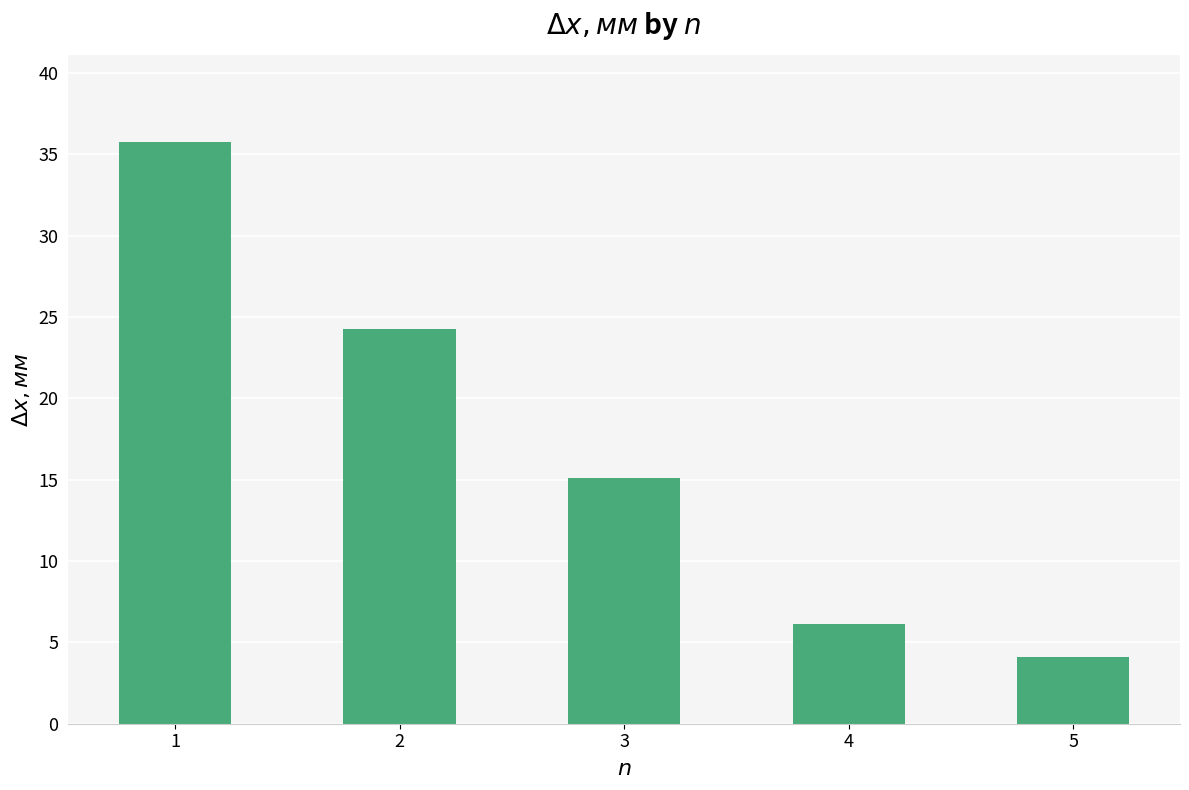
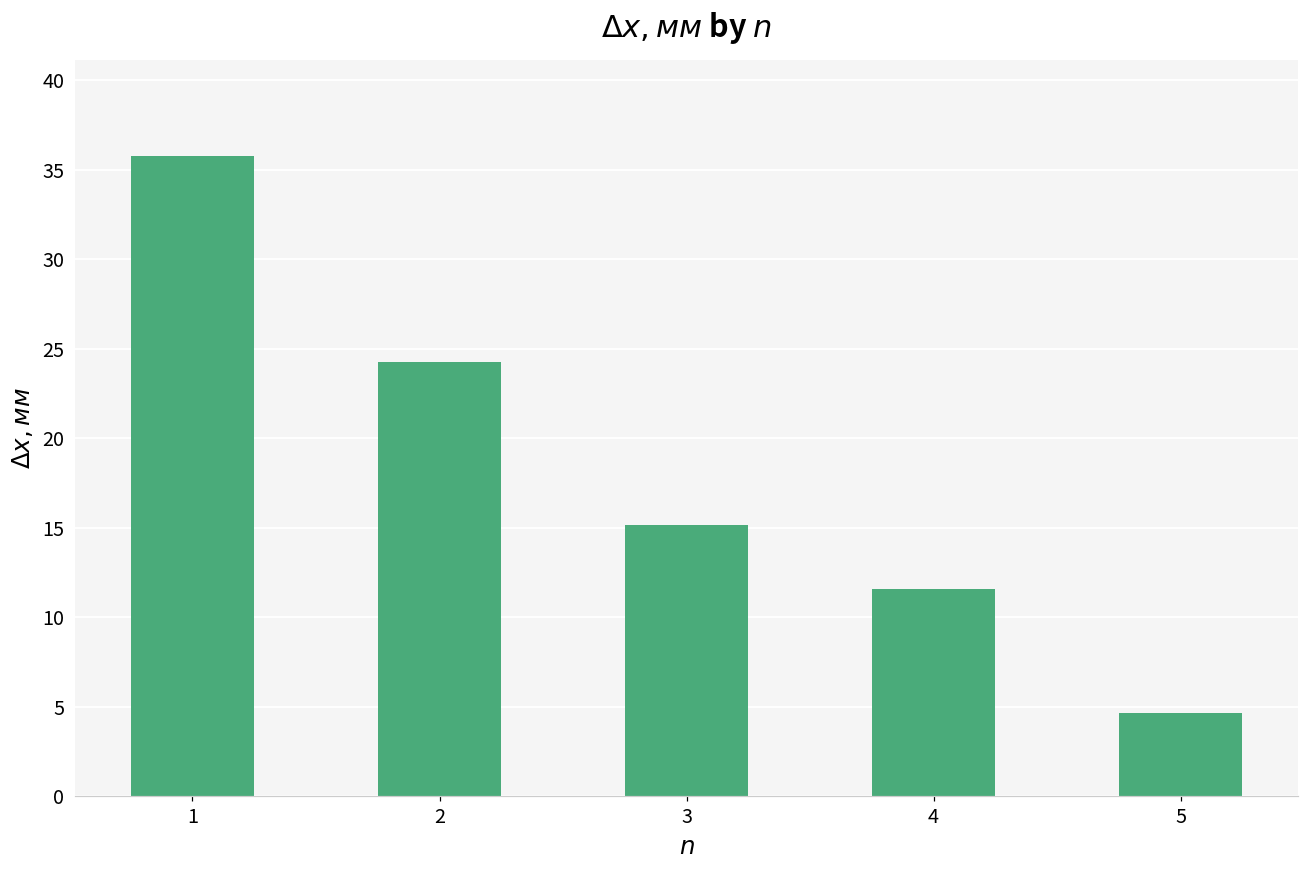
4: 6.1 -> 11.6
5: 4.1 -> 4.6
